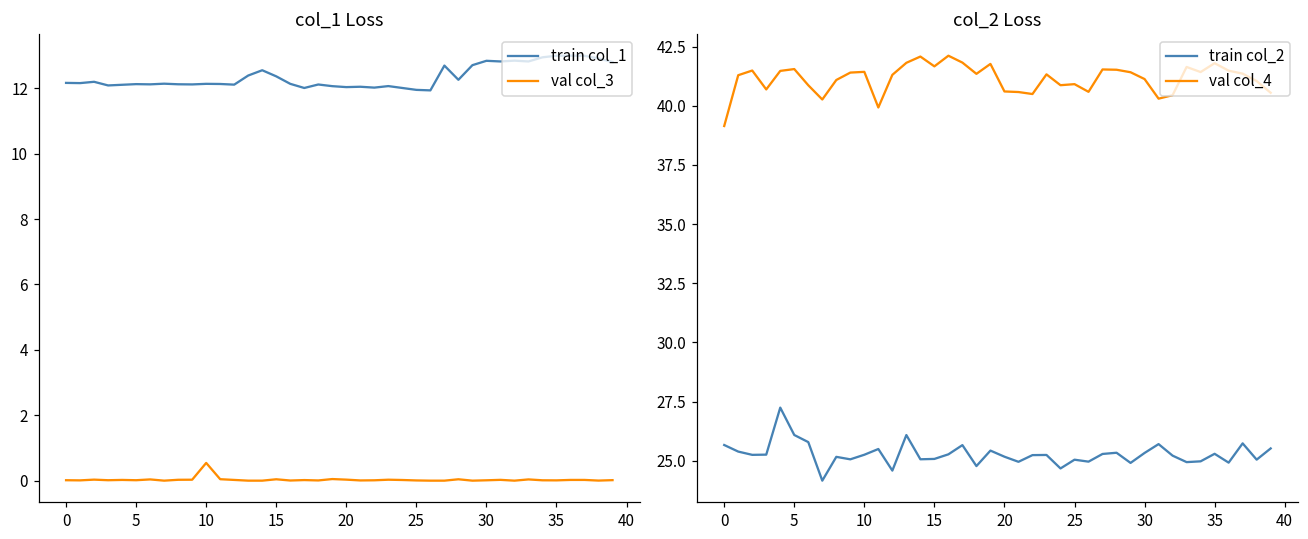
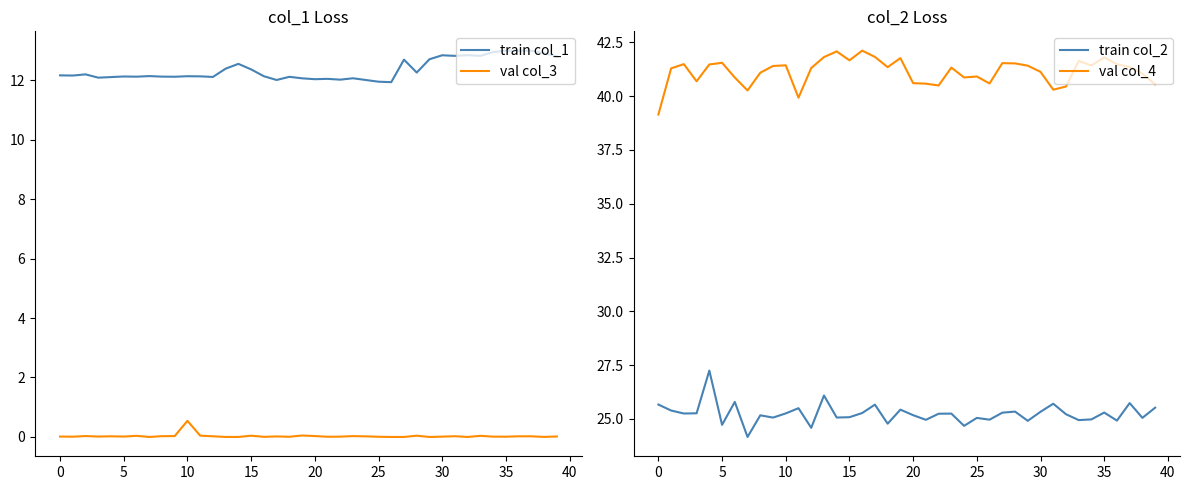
col_2 Loss, train col_2, 5: 26.1 -> 24.7
